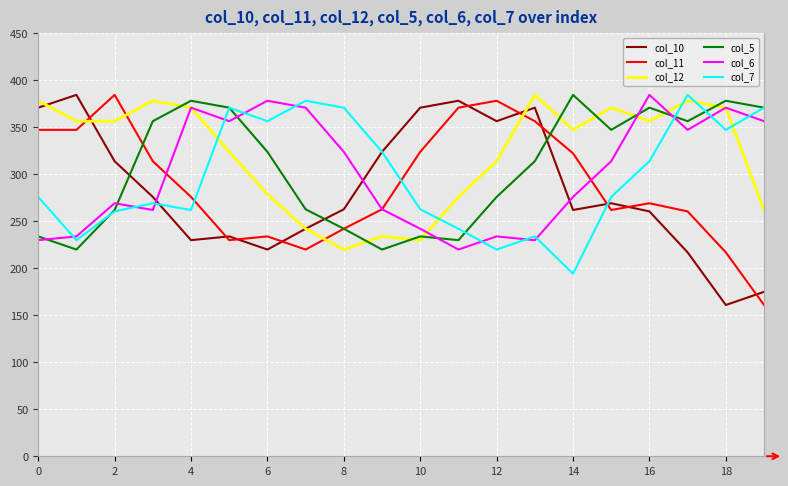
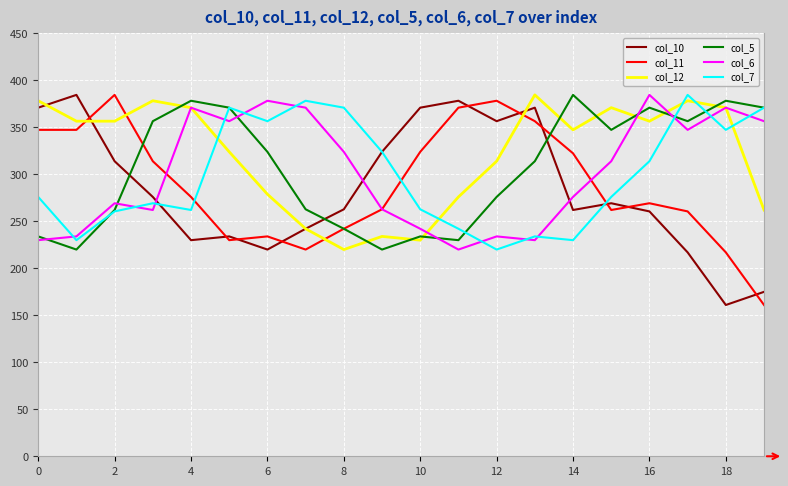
col_7, 14: 190 -> 230
